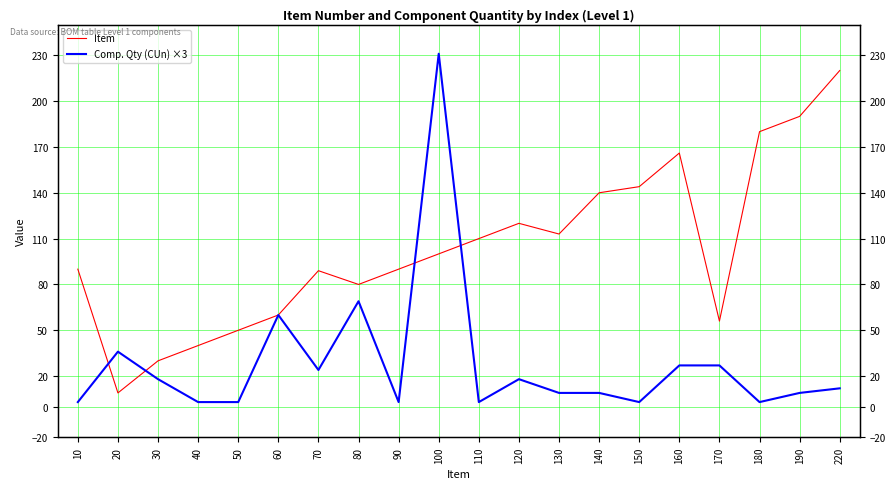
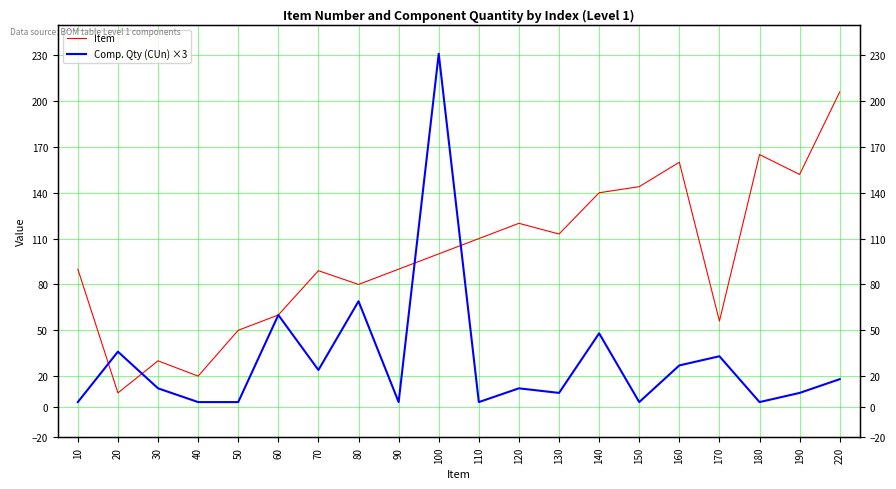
Comp. Qty (CUn) ×3, 30: 18 -> 12
Item, 40: 40 -> 20
Comp. Qty (CUn) ×3, 120: 18 -> 12
Comp. Qty (CUn) ×3, 140: 9 -> 48
Item, 160: 166 -> 160
Comp. Qty (CUn) ×3, 170: 27 -> 33
Item, 180: 180 -> 165
Item, 190: 190 -> 152
Item, 220: 220 -> 206
Comp. Qty (CUn) ×3, 220: 12 -> 18
